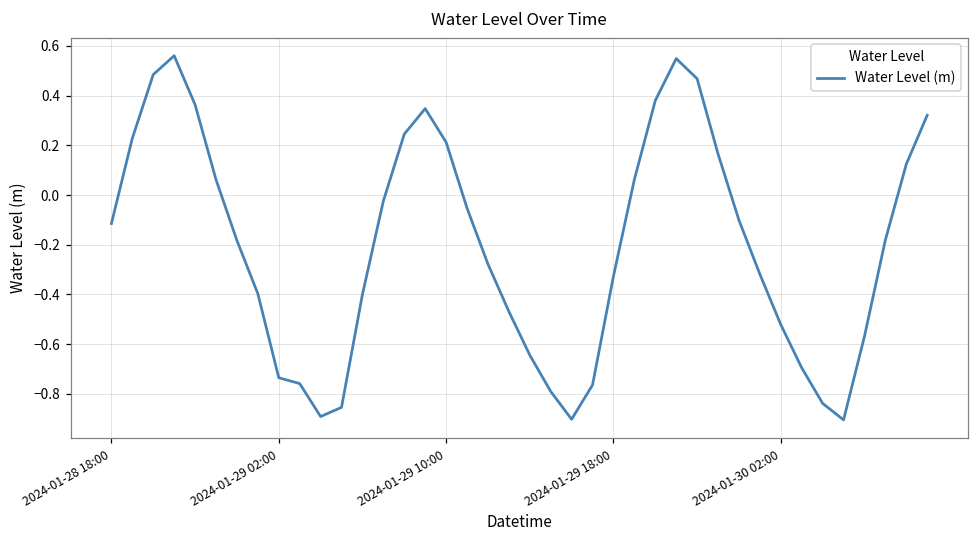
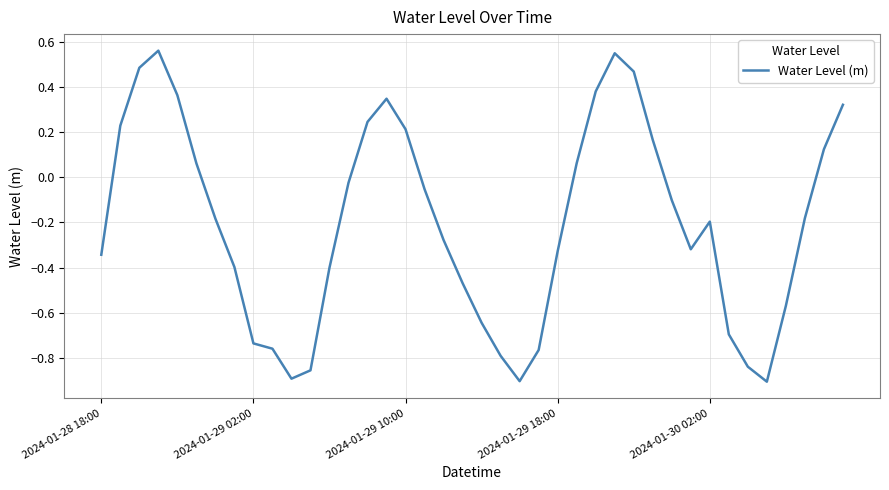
2024-01-28 18:00: -0.11 -> -0.34
2024-01-30 02:00: -0.52 -> -0.20
